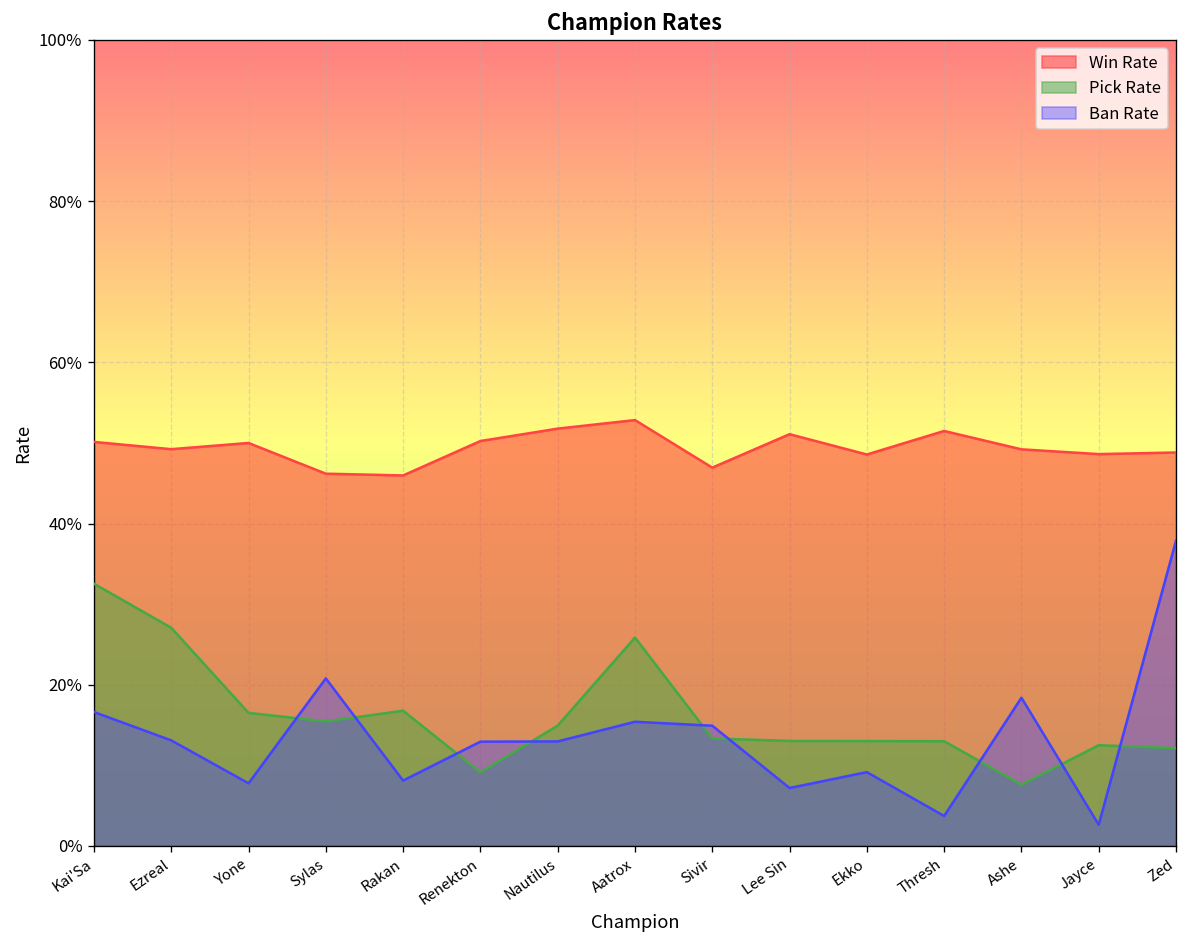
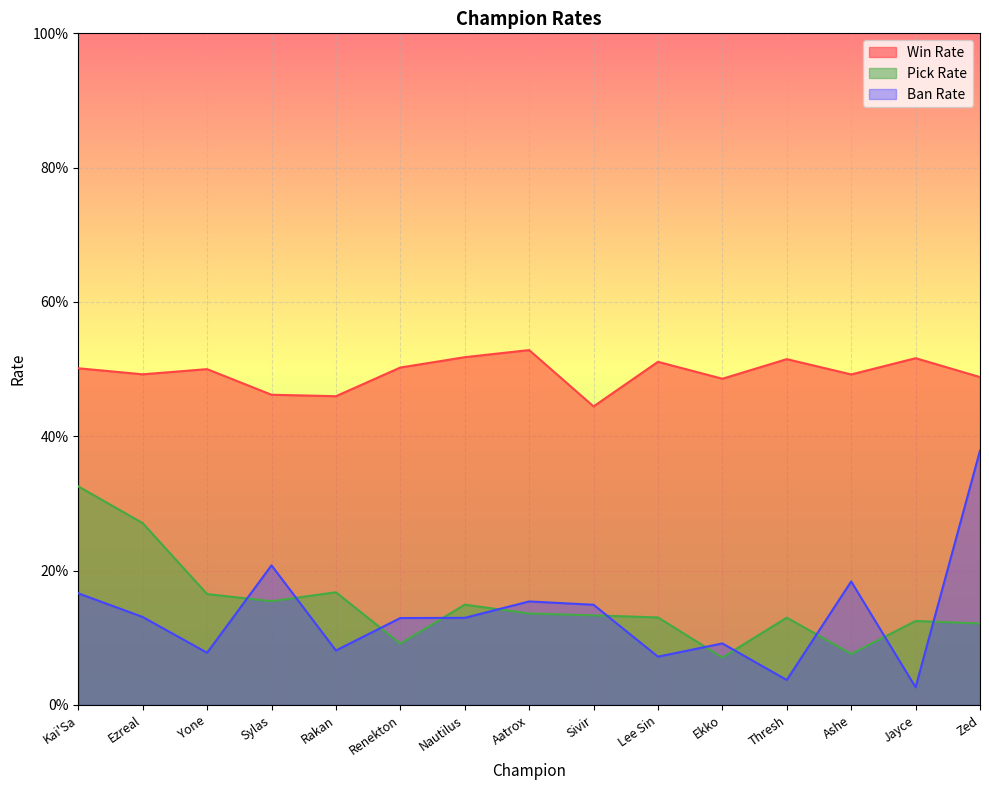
Pick Rate, Aatrox: 26% -> 14%
Win Rate, Sivir: 47% -> 44%
Pick Rate, Ekko: 13% -> 7%
Win Rate, Jayce: 49% -> 52%
